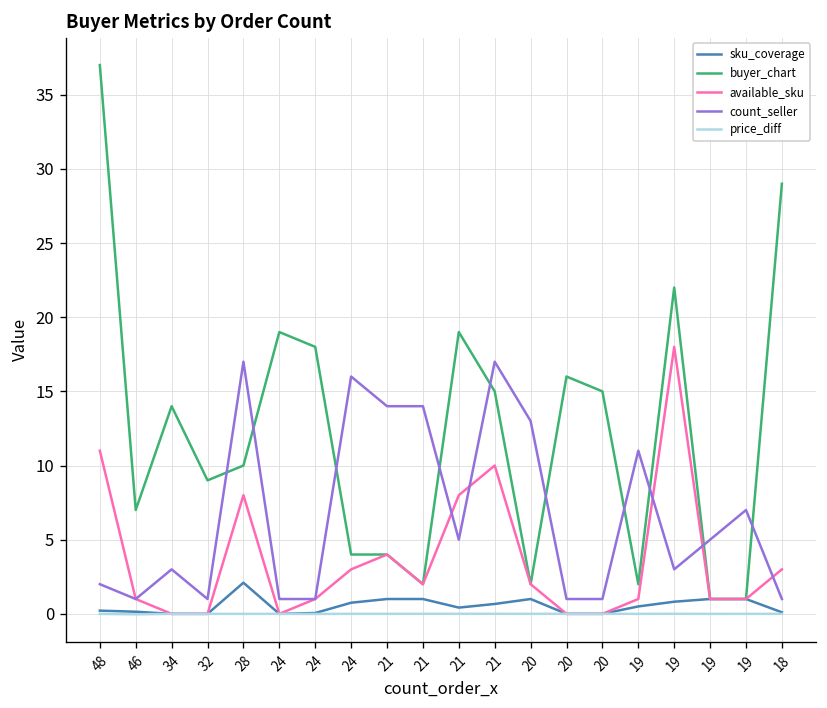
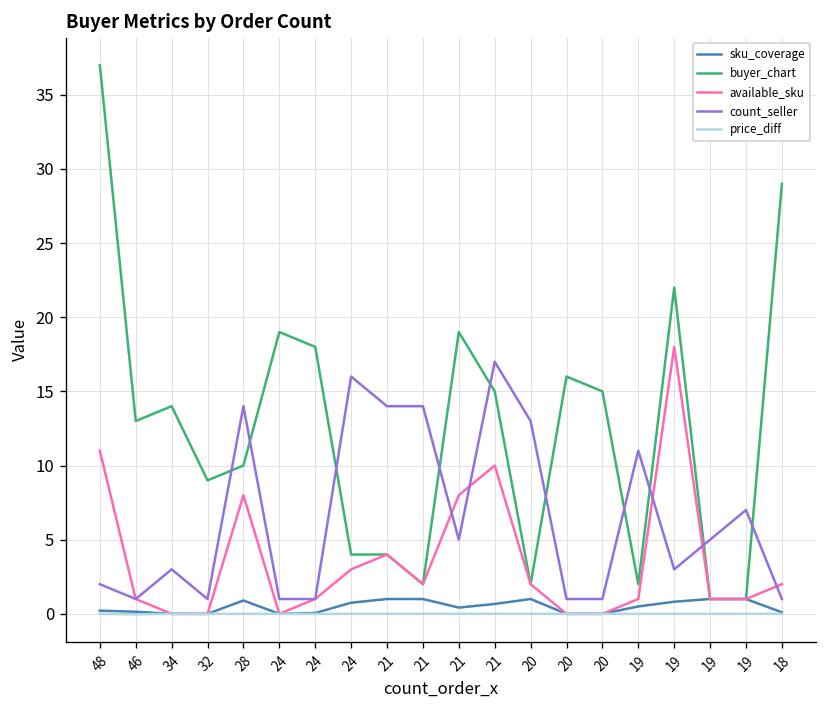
buyer_chart, 46: 7 -> 13
sku_coverage, 28: 2.1 -> 0.9
count_seller, 28: 17 -> 14
available_sku, 18: 3 -> 2
